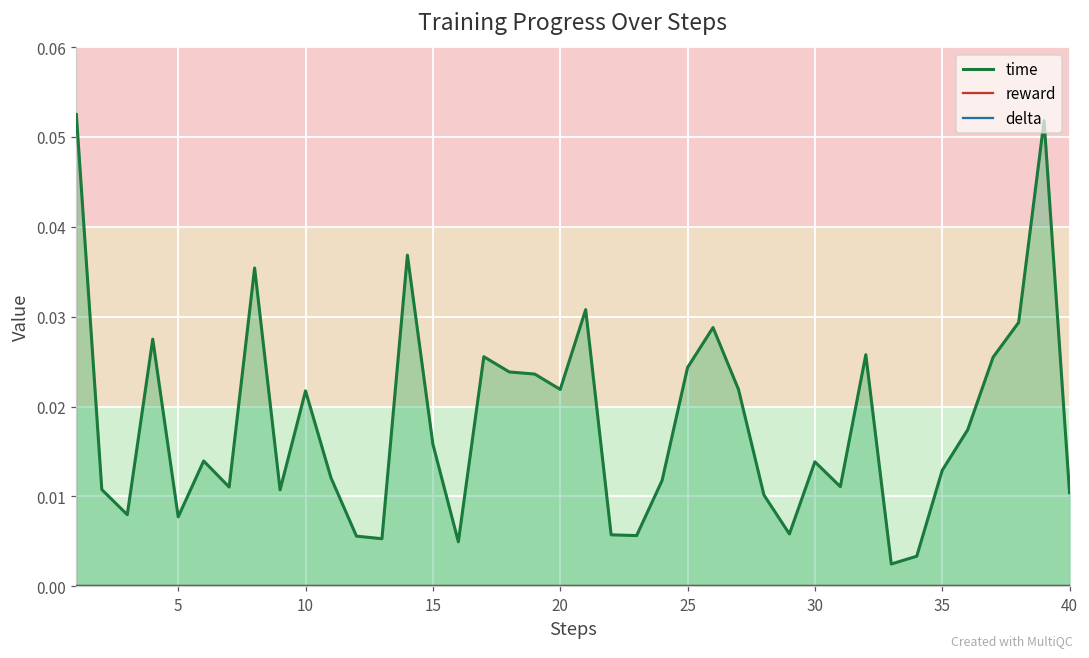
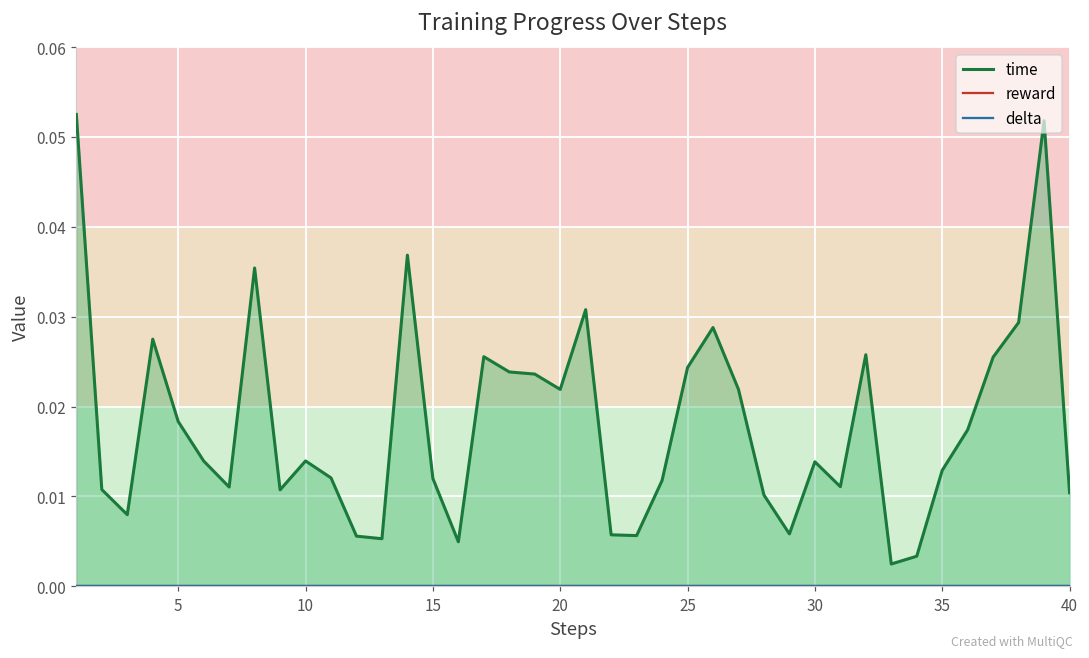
time, 5: 0.008 -> 0.018
time, 10: 0.022 -> 0.014
time, 15: 0.016 -> 0.012
